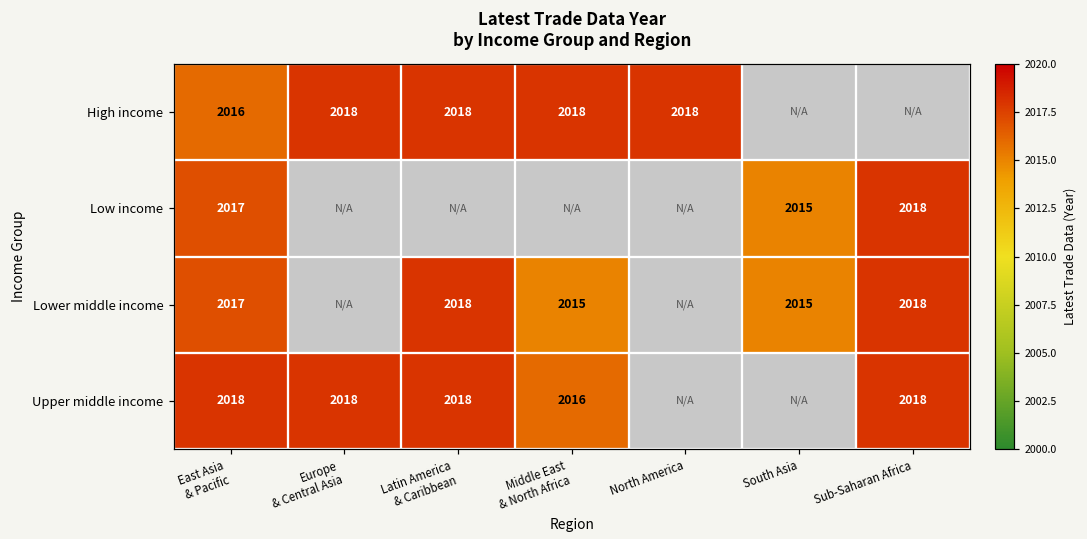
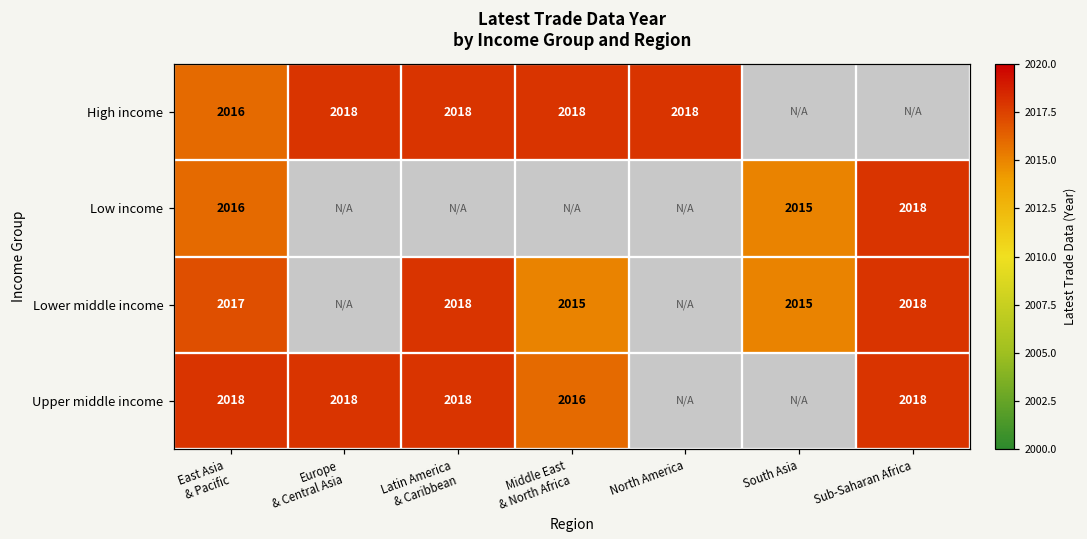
Low income, East Asia & Pacific: 2017 -> 2016
